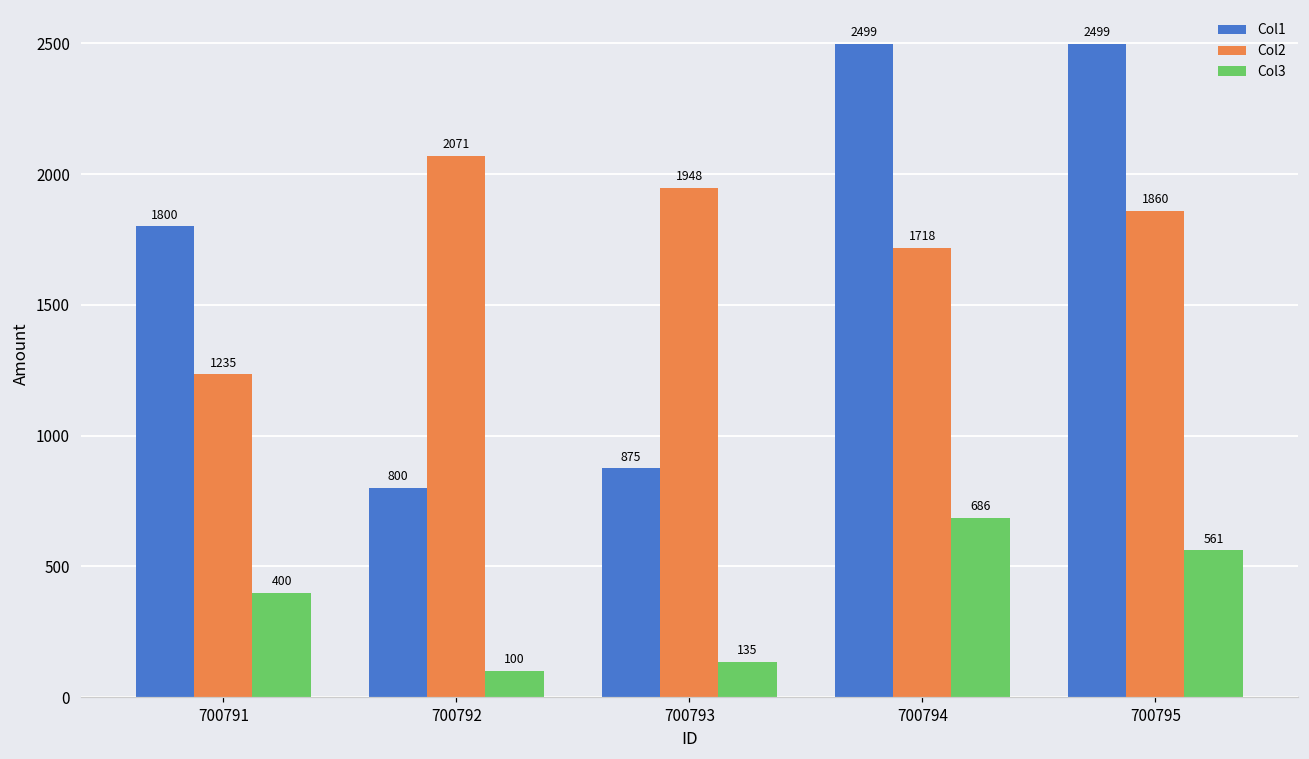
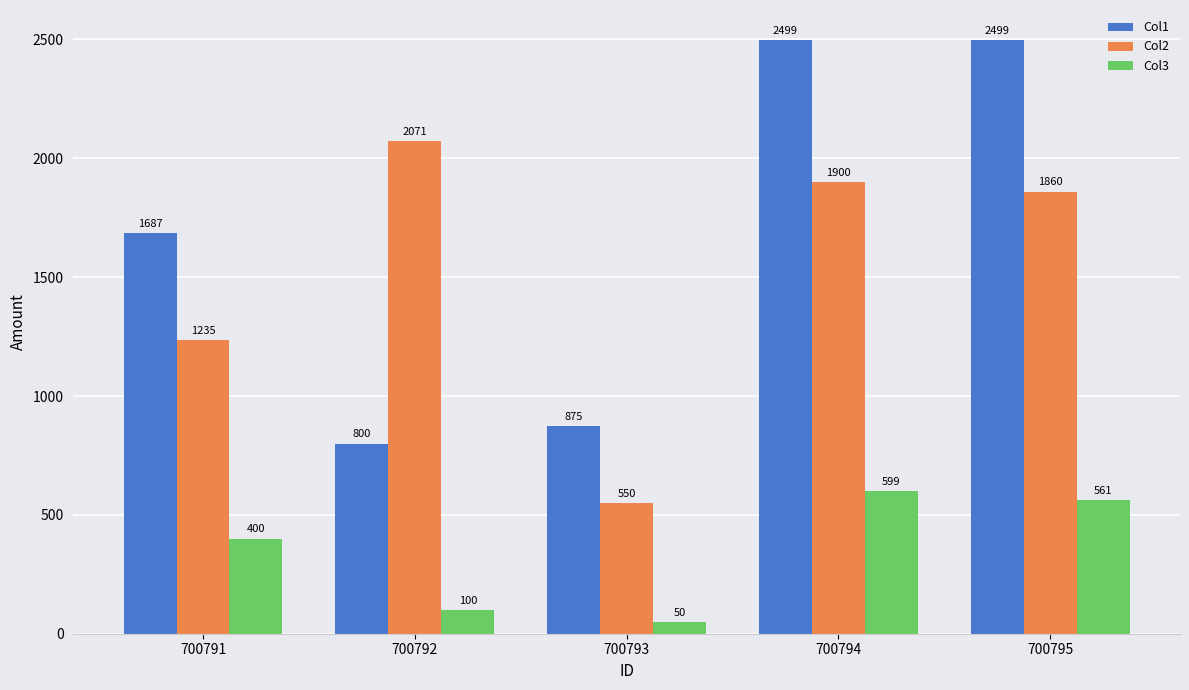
Col1, 700791: 1800 -> 1687
Col2, 700793: 1948 -> 550
Col3, 700793: 135 -> 50
Col2, 700794: 1718 -> 1900
Col3, 700794: 686 -> 599
